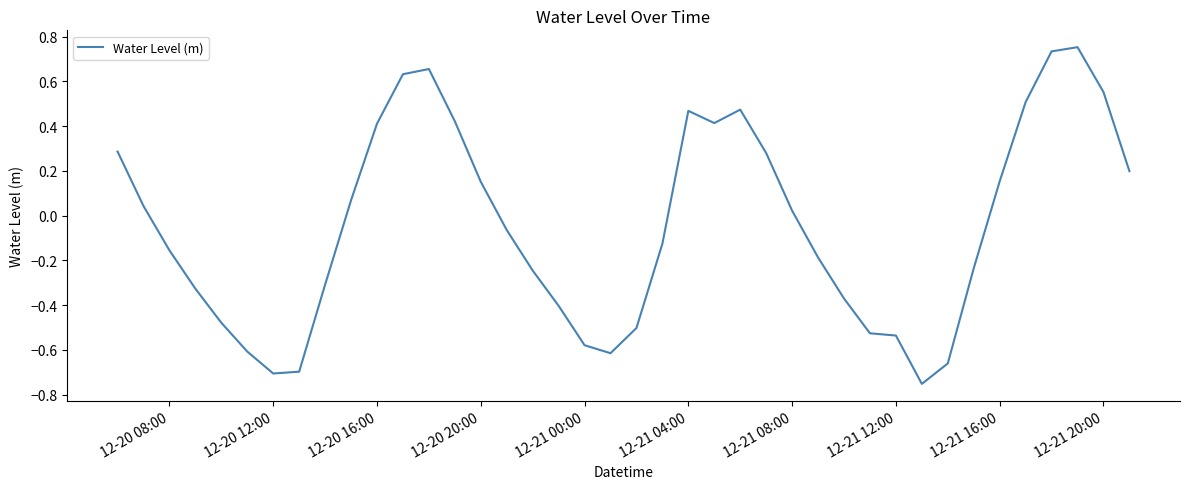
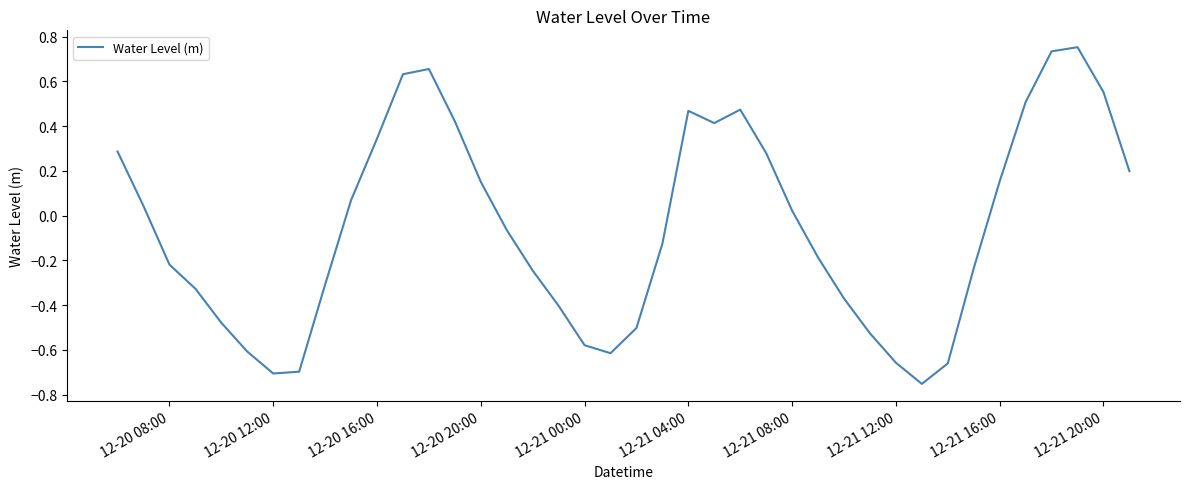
12-20 08:00: -0.16 -> -0.22
12-20 16:00: 0.41 -> 0.34
12-21 12:00: -0.54 -> -0.66
